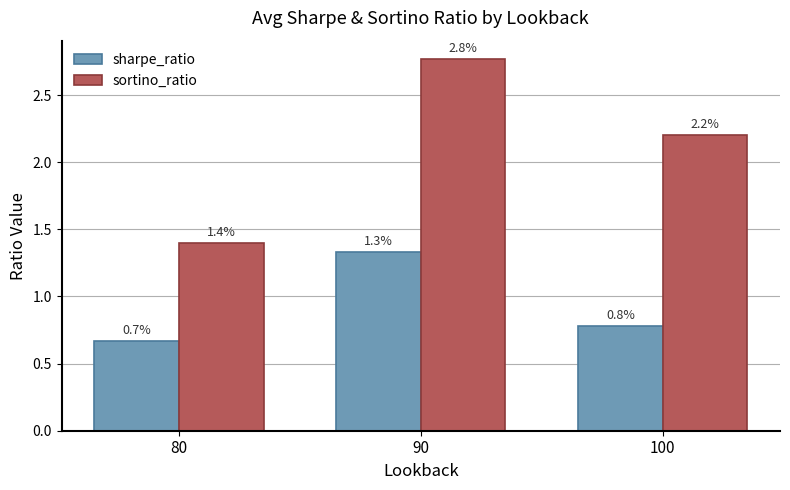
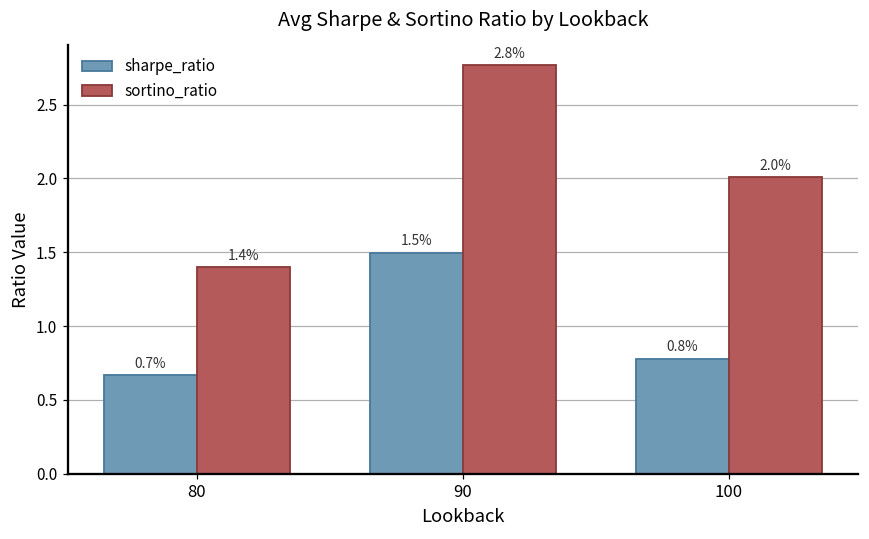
sharpe_ratio, 90: 1.3% -> 1.5%
sortino_ratio, 100: 2.2% -> 2.0%
